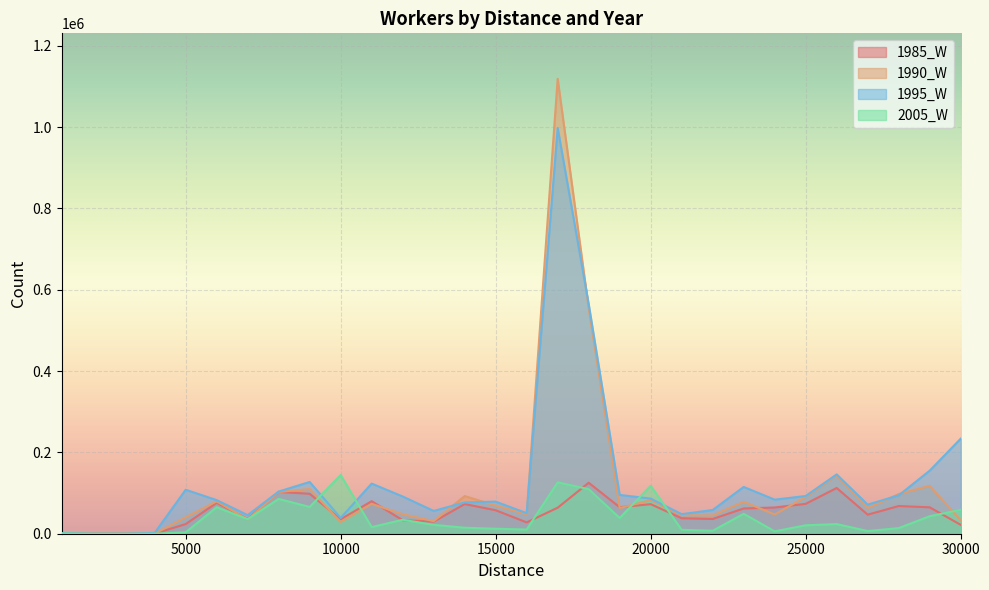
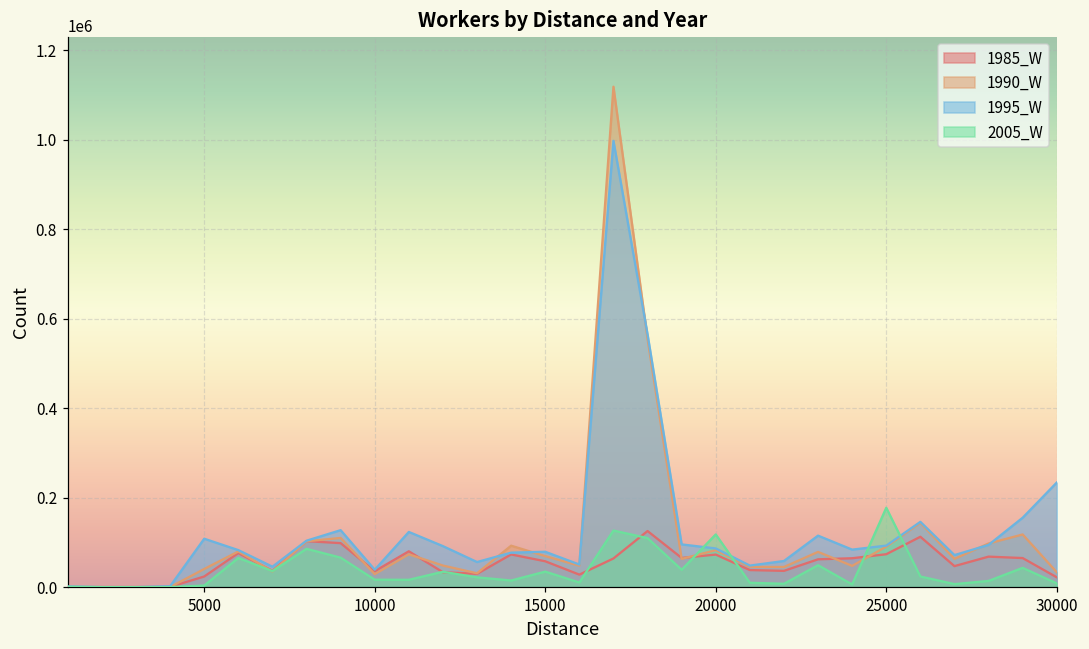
2005_W, 10000: 140000 -> 20000
2005_W, 15000: 10000 -> 30000
2005_W, 25000: 20000 -> 180000
2005_W, 30000: 60000 -> 10000
